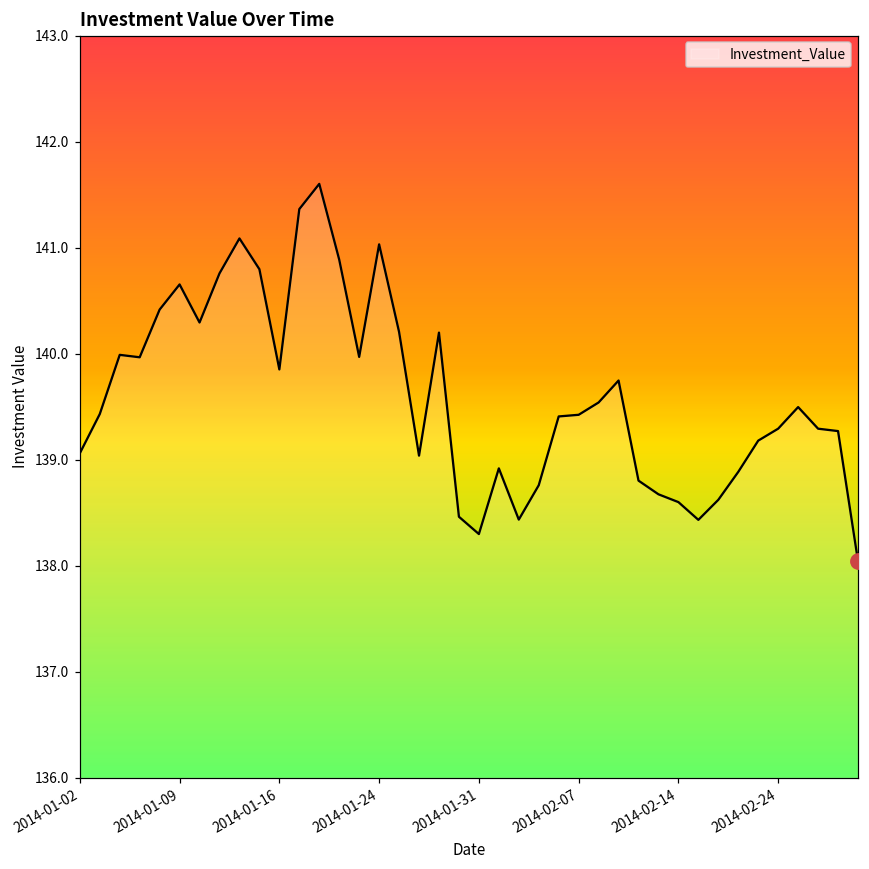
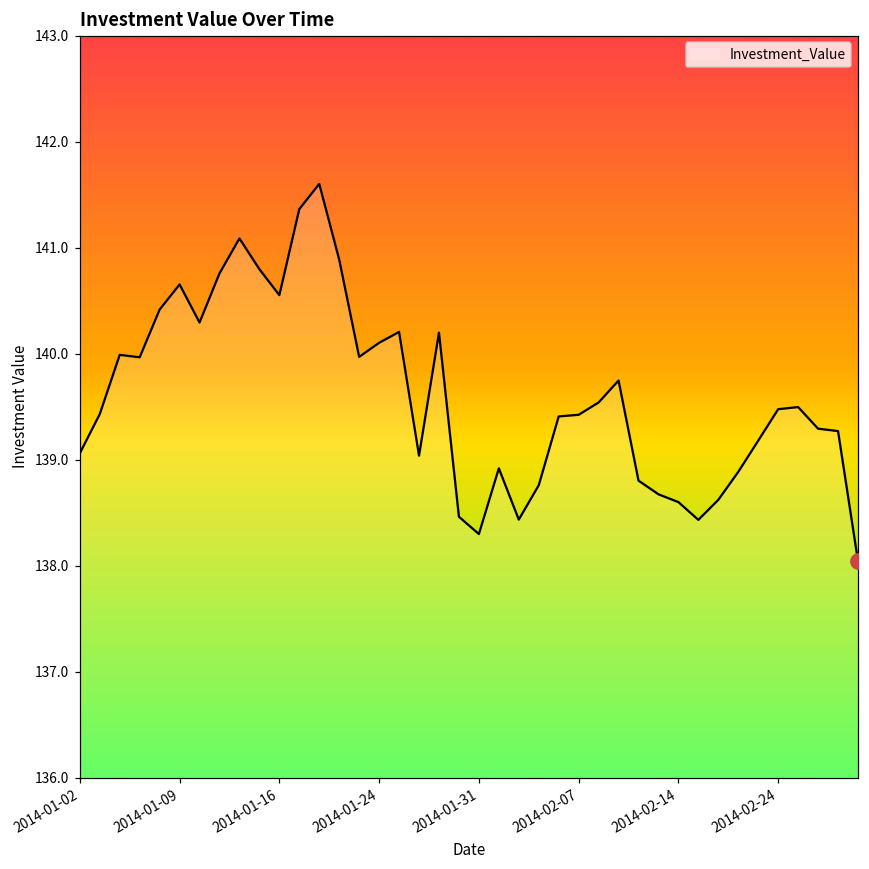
Investment_Value, 2014-01-16: 139.9 -> 140.6
Investment_Value, 2014-01-24: 141.0 -> 140.1
Investment_Value, 2014-02-24: 139.3 -> 139.5
